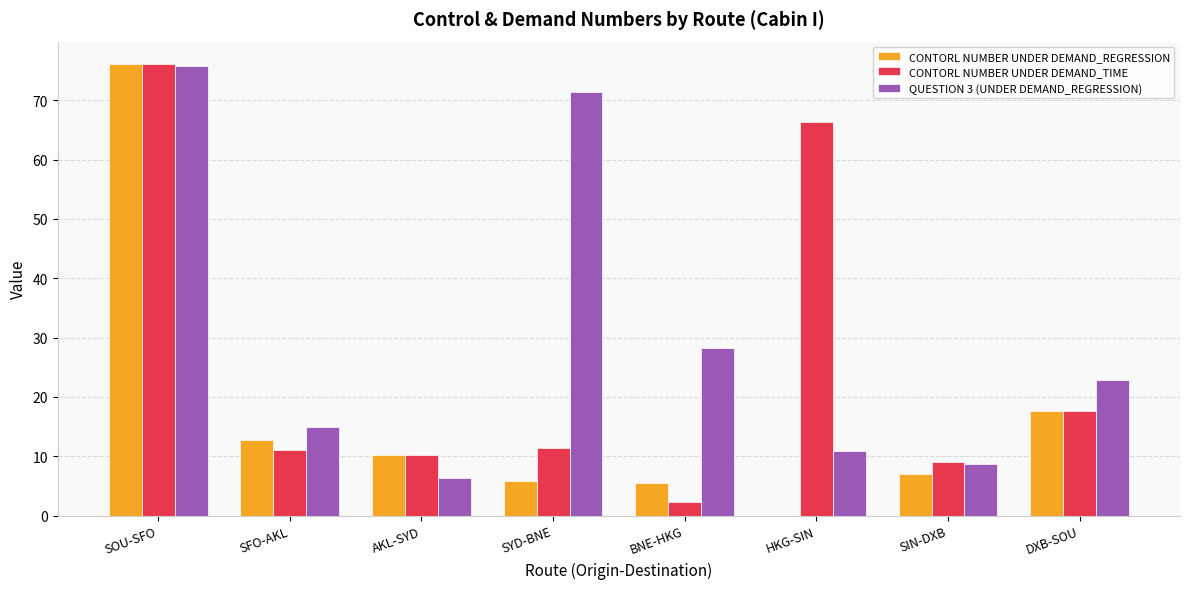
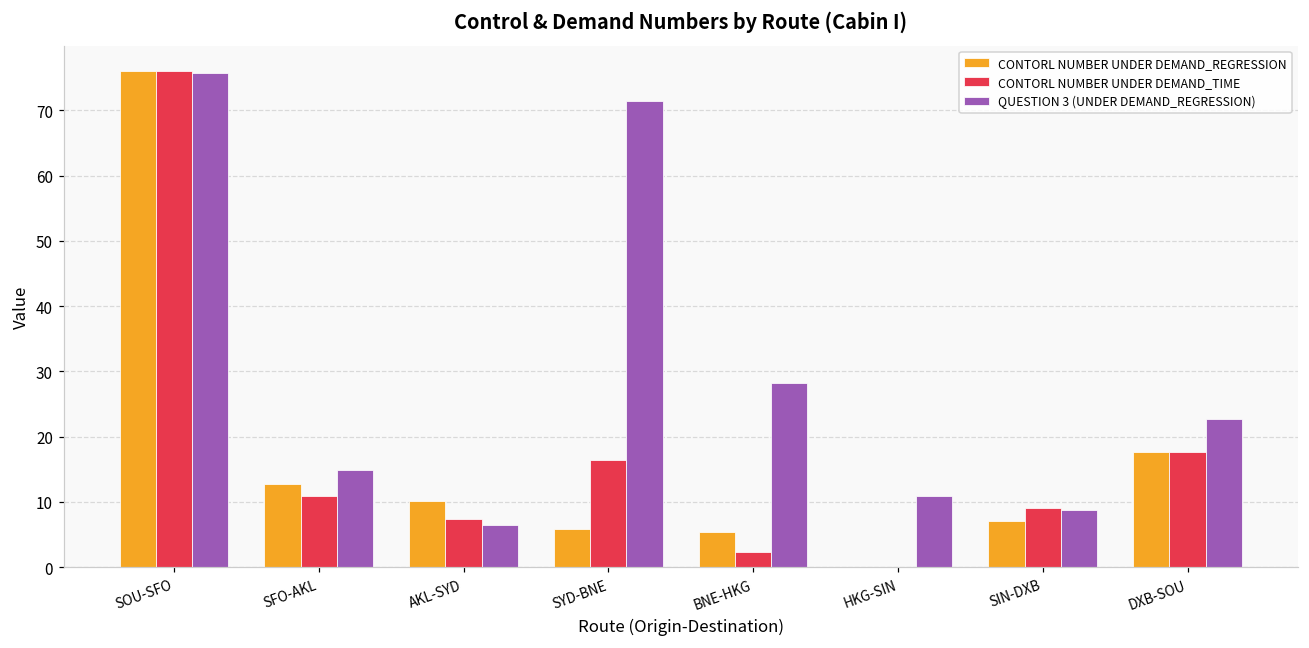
CONTORL NUMBER UNDER DEMAND_TIME, AKL-SYD: 10 -> 7
CONTORL NUMBER UNDER DEMAND_TIME, SYD-BNE: 11 -> 16
CONTORL NUMBER UNDER DEMAND_TIME, HKG-SIN: 66 -> 0
